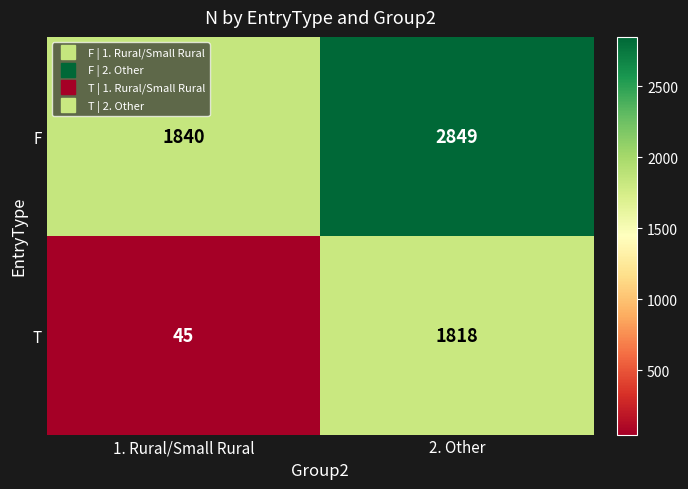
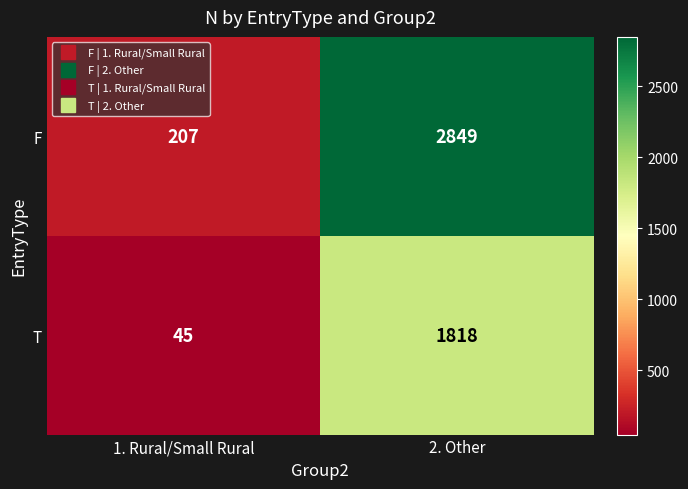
F, 1. Rural/Small Rural: 1840 -> 207
